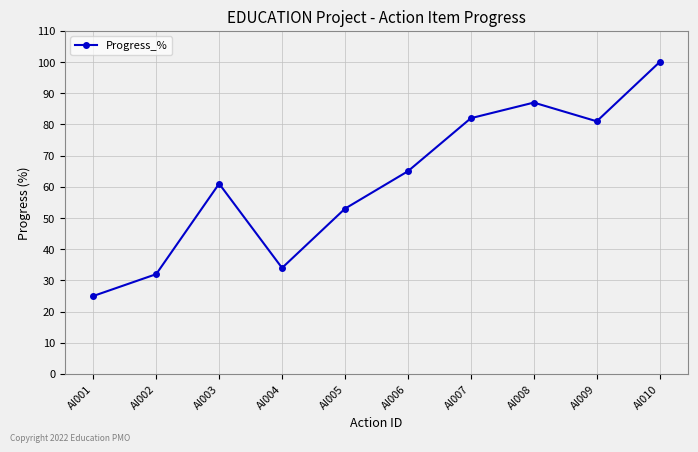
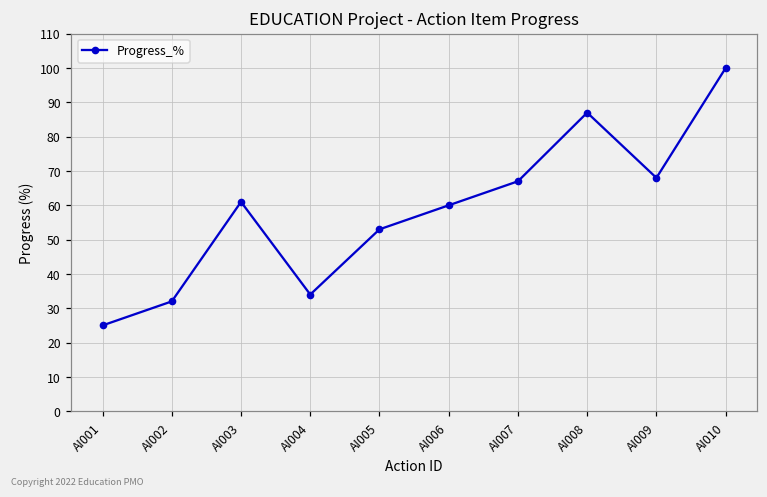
AI006: 65 -> 60
AI007: 82 -> 67
AI009: 81 -> 68
